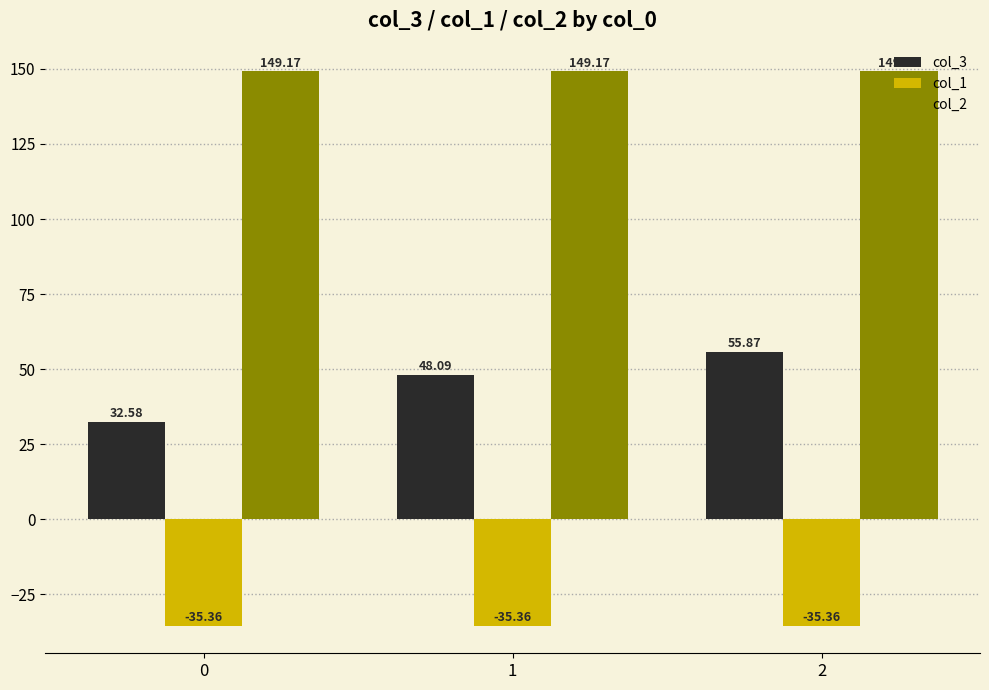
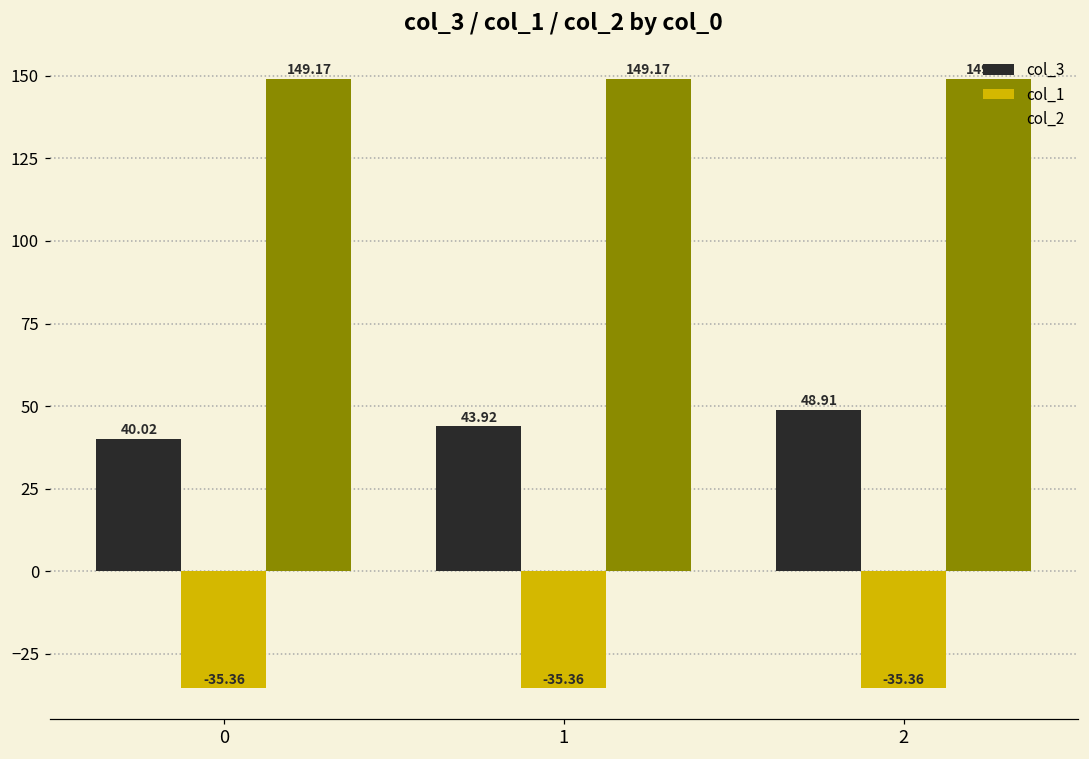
col_3, 0: 32.58 -> 40.02
col_3, 1: 48.09 -> 43.92
col_3, 2: 55.87 -> 48.91
